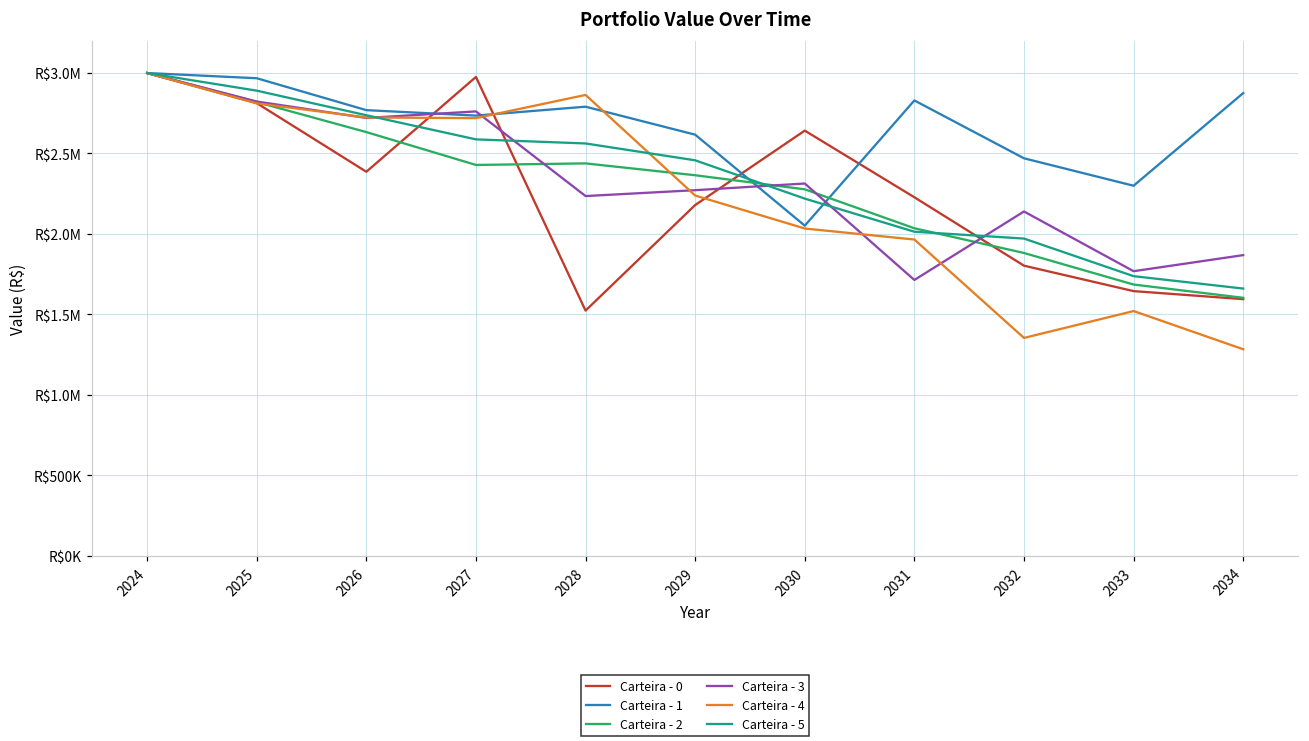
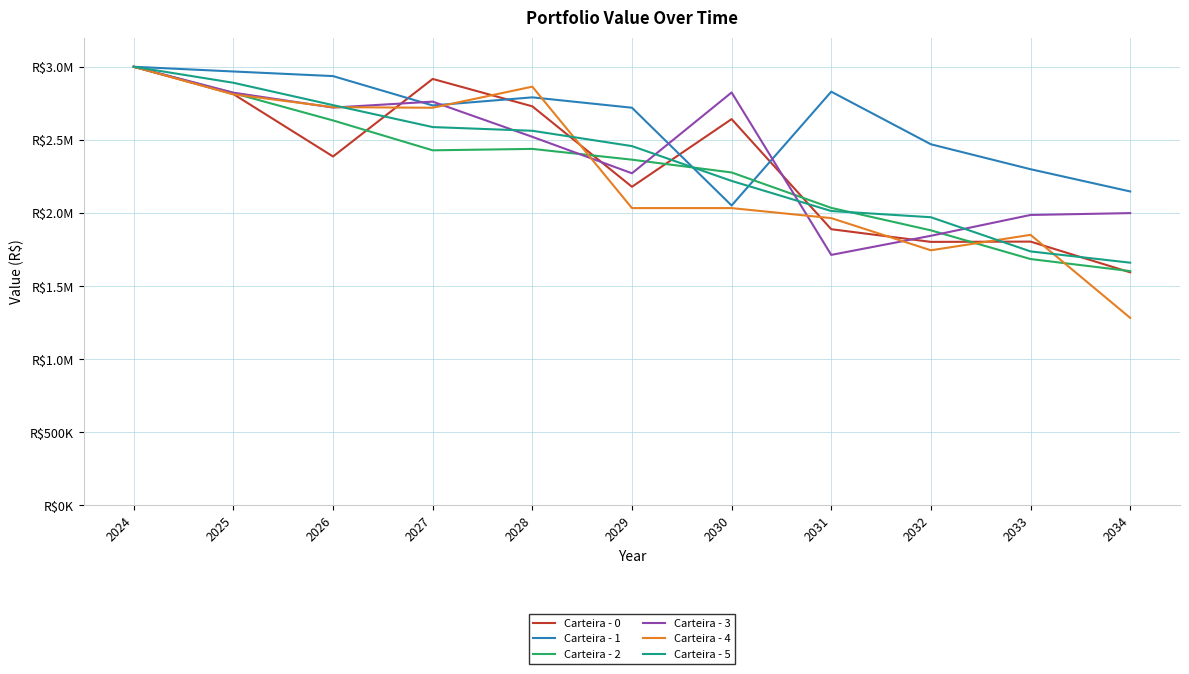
Carteira - 1, 2026: R$2770000 -> R$2940000
Carteira - 0, 2027: R$2980000 -> R$2920000
Carteira - 0, 2028: R$1520000 -> R$2730000
Carteira - 3, 2028: R$2240000 -> R$2520000
Carteira - 1, 2029: R$2620000 -> R$2720000
Carteira - 4, 2029: R$2240000 -> R$2030000
Carteira - 3, 2030: R$2310000 -> R$2820000
Carteira - 0, 2031: R$2230000 -> R$1890000
Carteira - 3, 2032: R$2140000 -> R$1840000
Carteira - 4, 2032: R$1350000 -> R$1740000
Carteira - 0, 2033: R$1640000 -> R$1800000
Carteira - 3, 2033: R$1770000 -> R$1990000
Carteira - 4, 2033: R$1520000 -> R$1850000
Carteira - 1, 2034: R$2880000 -> R$2150000
Carteira - 3, 2034: R$1870000 -> R$2000000
